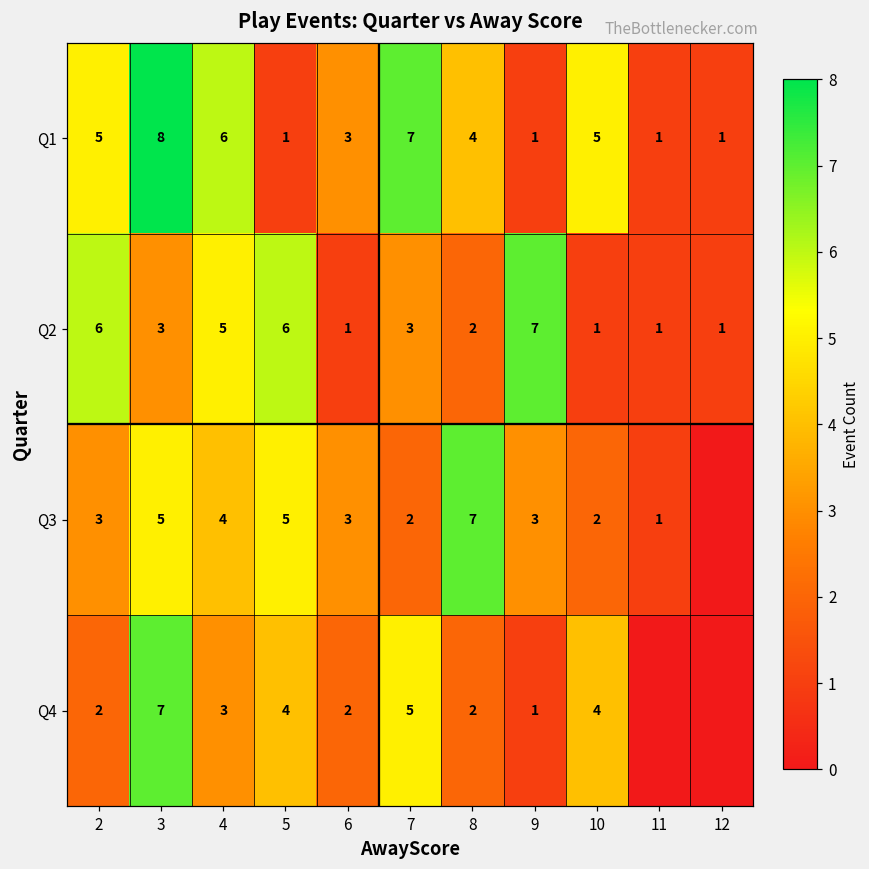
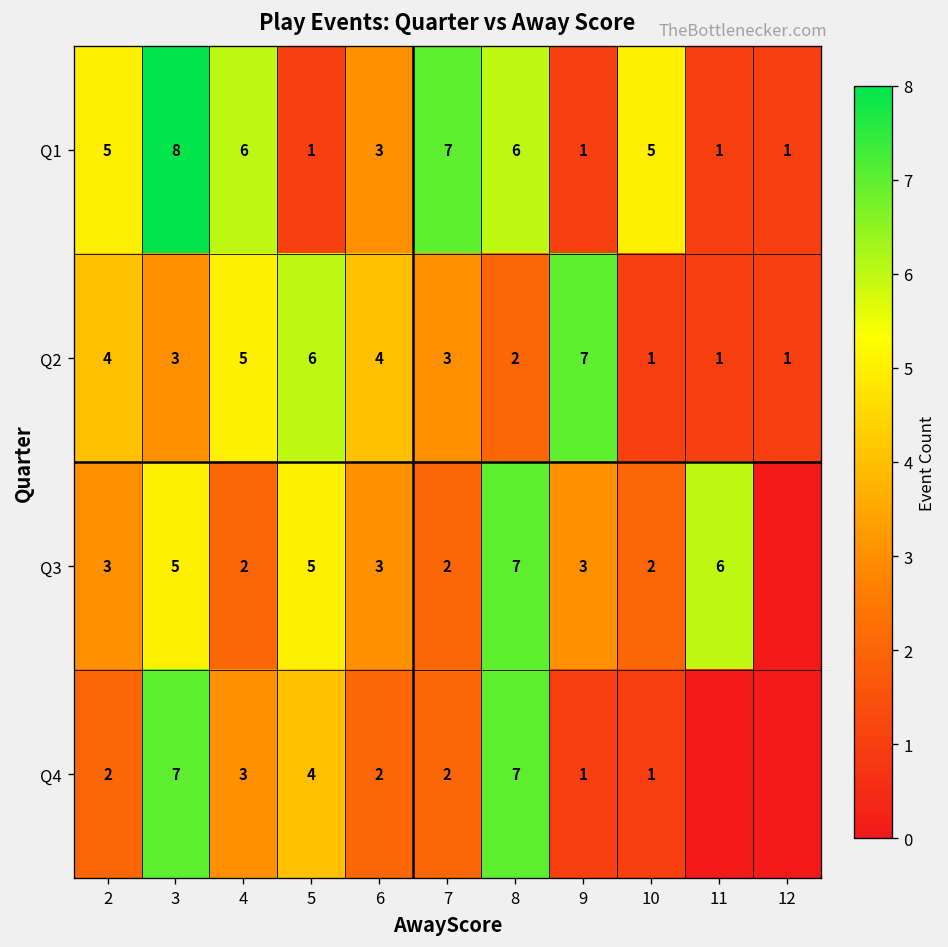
Q1, 8: 4 -> 6
Q2, 2: 6 -> 4
Q2, 6: 1 -> 4
Q3, 4: 4 -> 2
Q3, 11: 1 -> 6
Q4, 7: 5 -> 2
Q4, 8: 2 -> 7
Q4, 10: 4 -> 1
